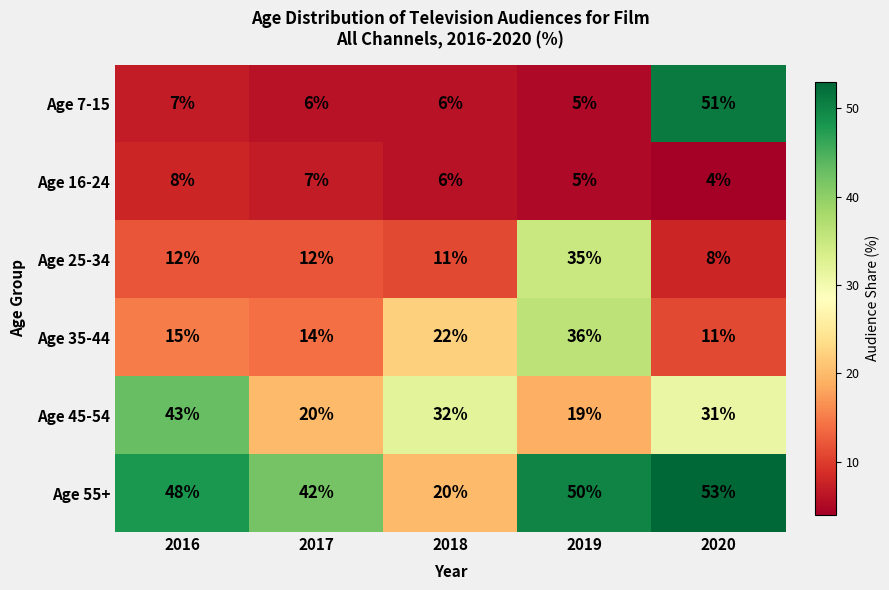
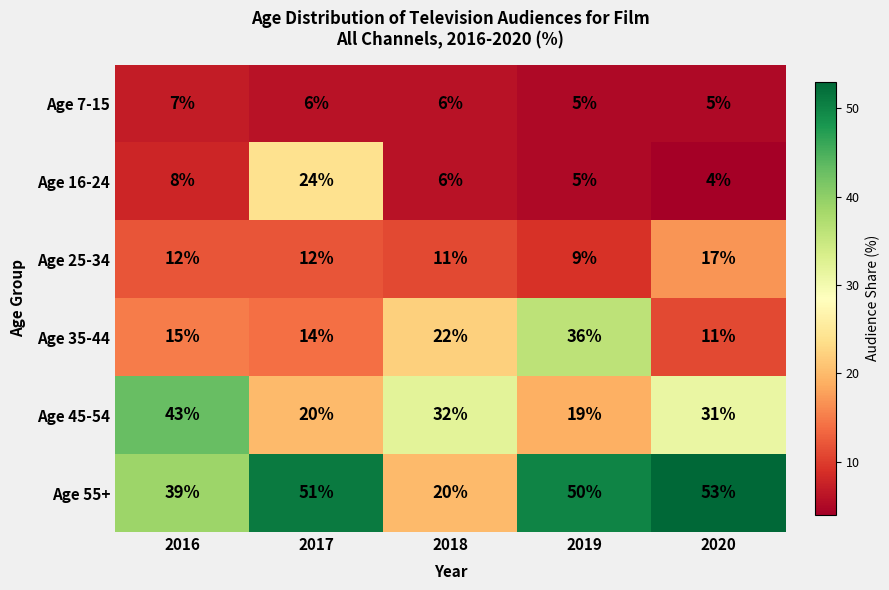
Age 7-15, 2020: 51% -> 5%
Age 16-24, 2017: 7% -> 24%
Age 25-34, 2019: 35% -> 9%
Age 25-34, 2020: 8% -> 17%
Age 55+, 2016: 48% -> 39%
Age 55+, 2017: 42% -> 51%
